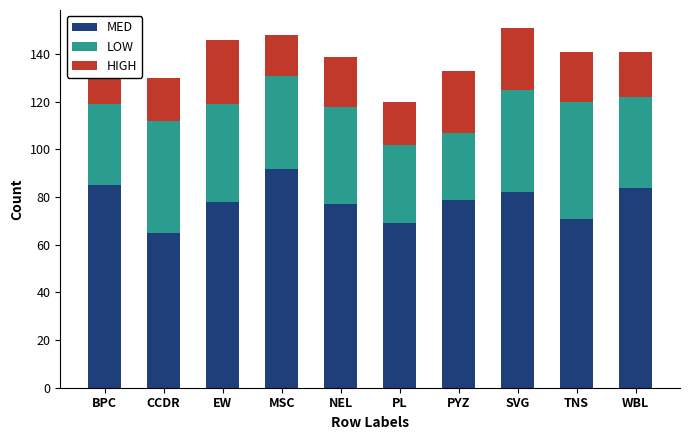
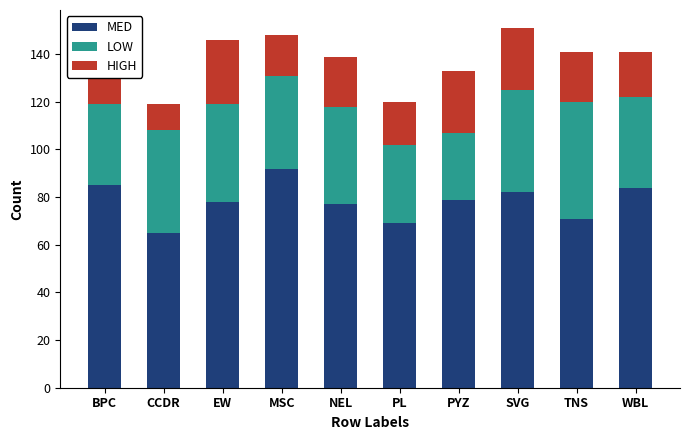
LOW, CCDR: 47 -> 43
HIGH, CCDR: 18 -> 11
